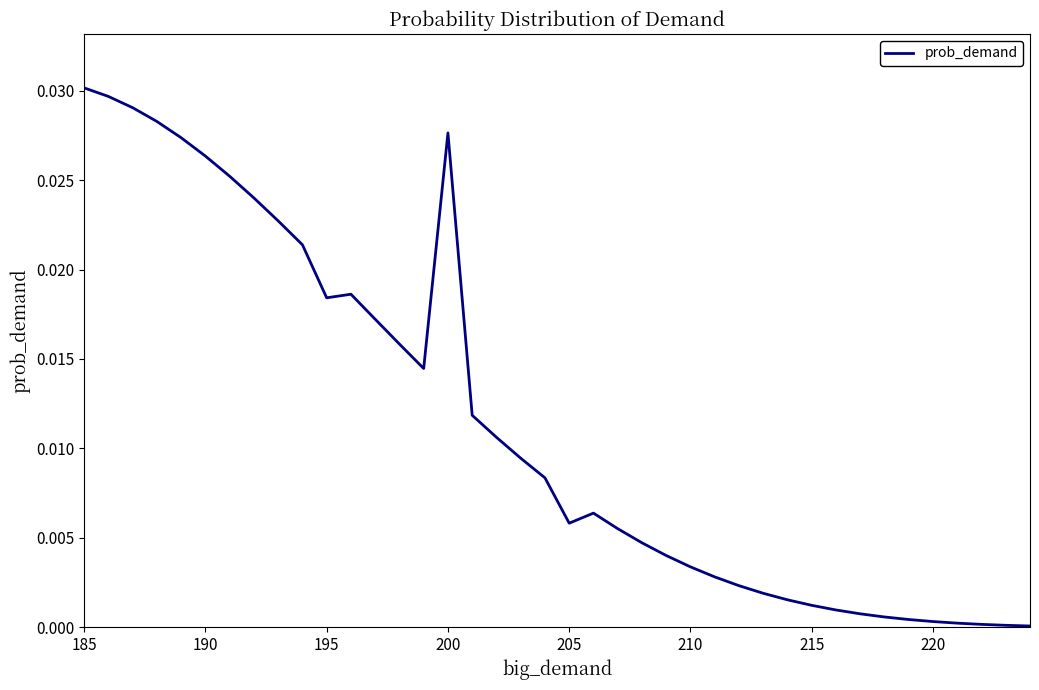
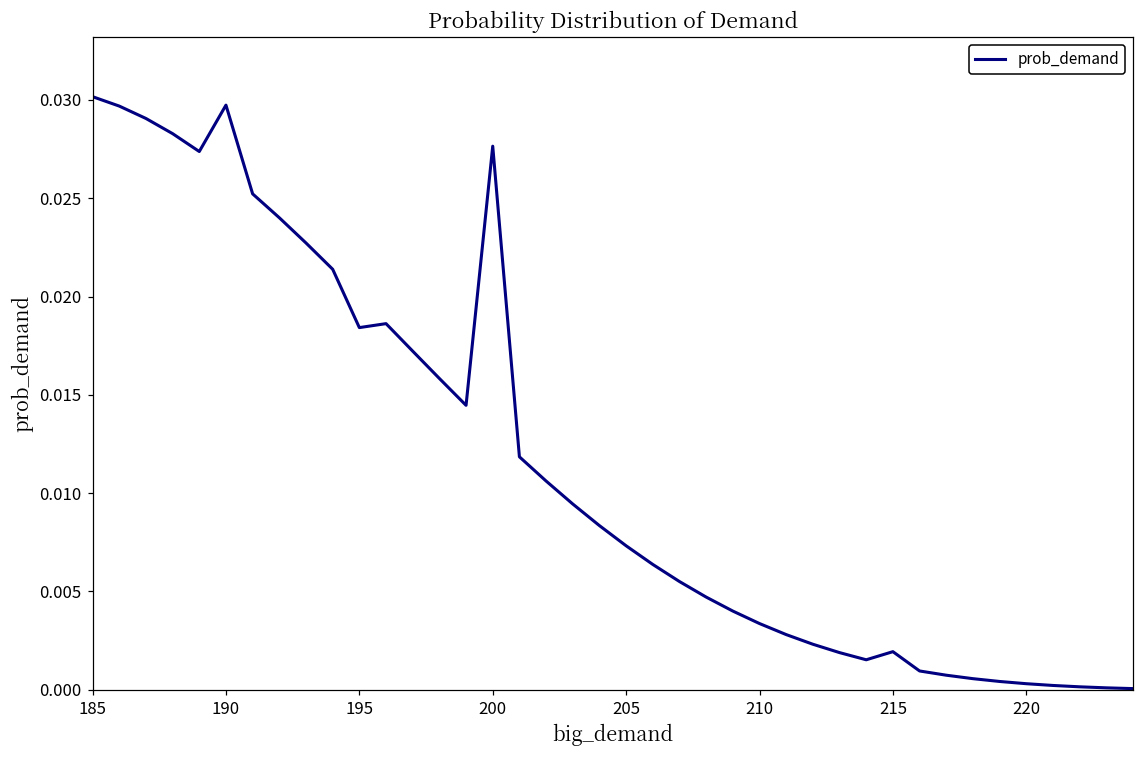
190: 0.0263 -> 0.0297
205: 0.0058 -> 0.0073
215: 0.0012 -> 0.0019
